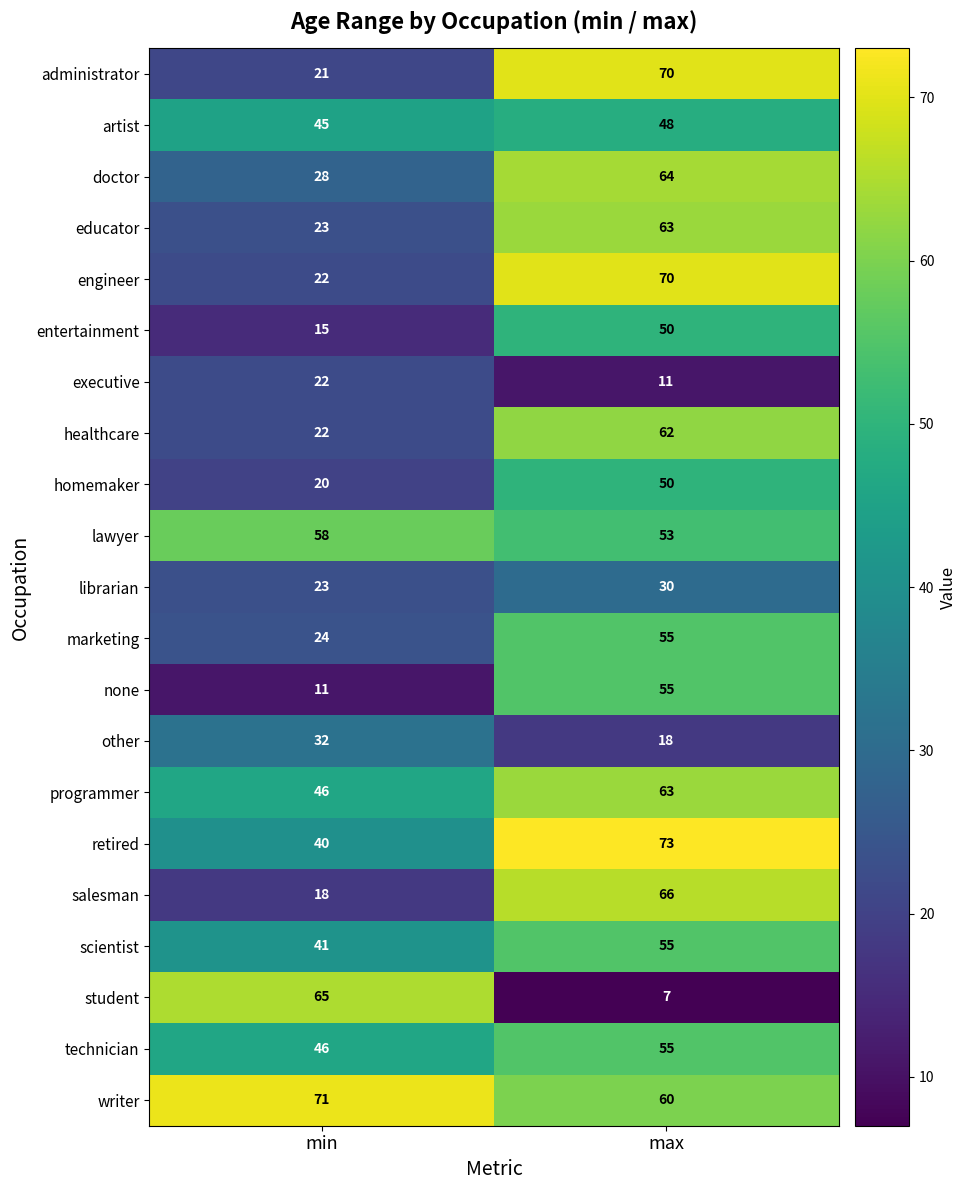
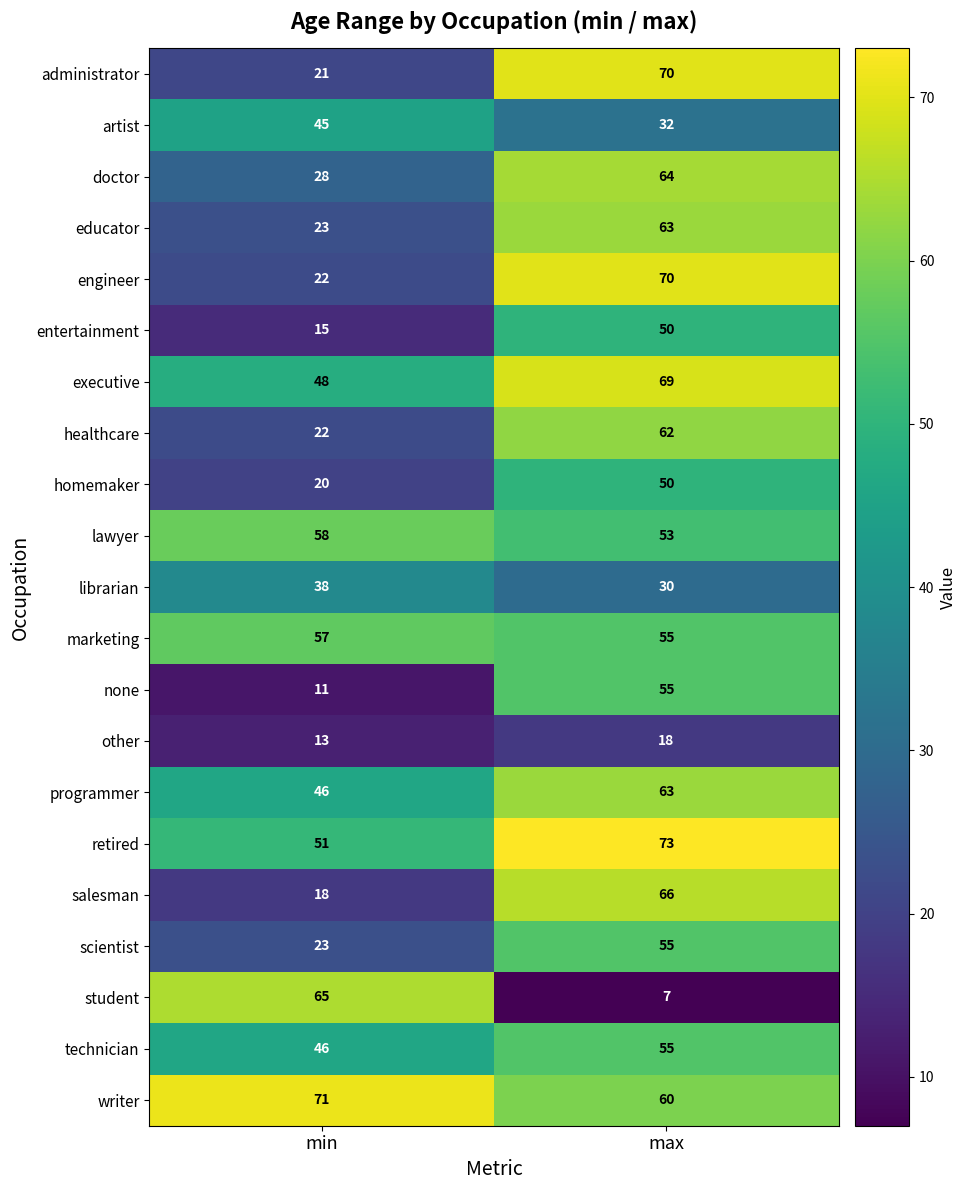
artist, max: 48 -> 32
executive, min: 22 -> 48
executive, max: 11 -> 69
librarian, min: 23 -> 38
marketing, min: 24 -> 57
other, min: 32 -> 13
retired, min: 40 -> 51
scientist, min: 41 -> 23
